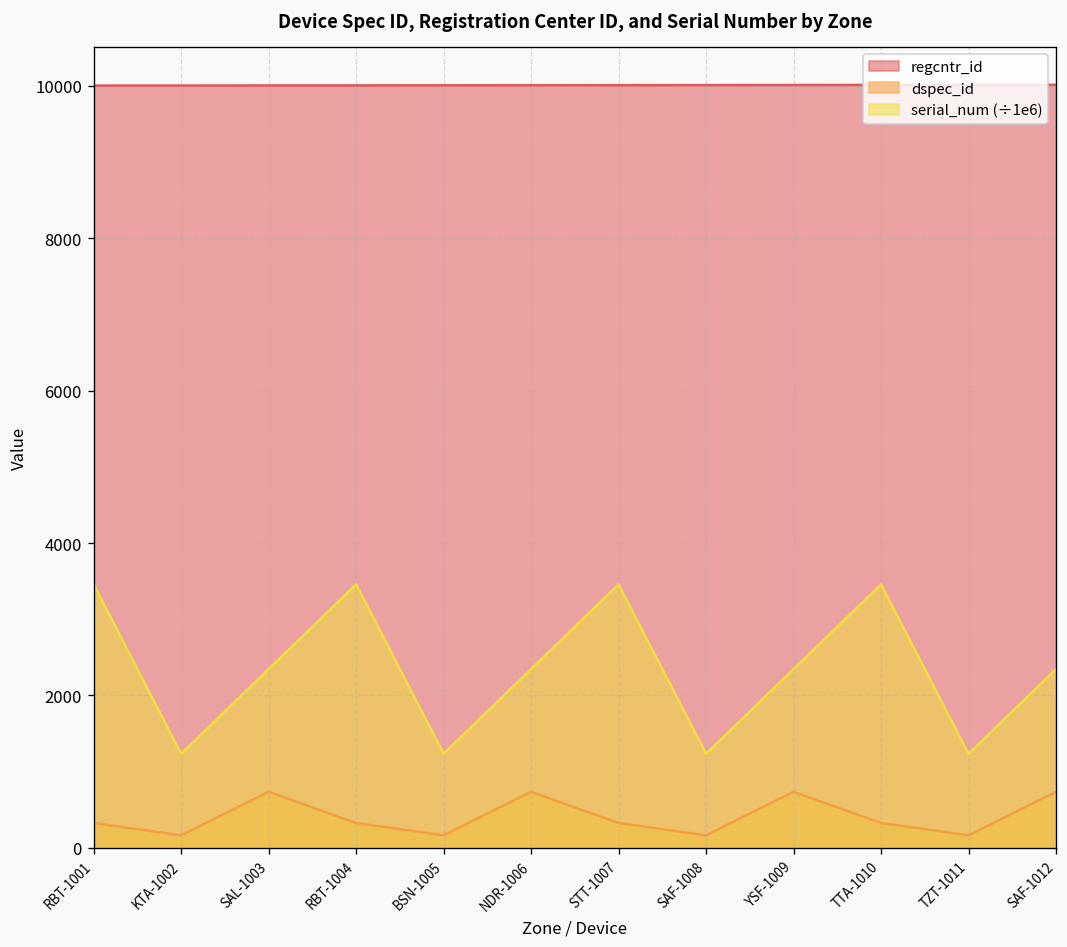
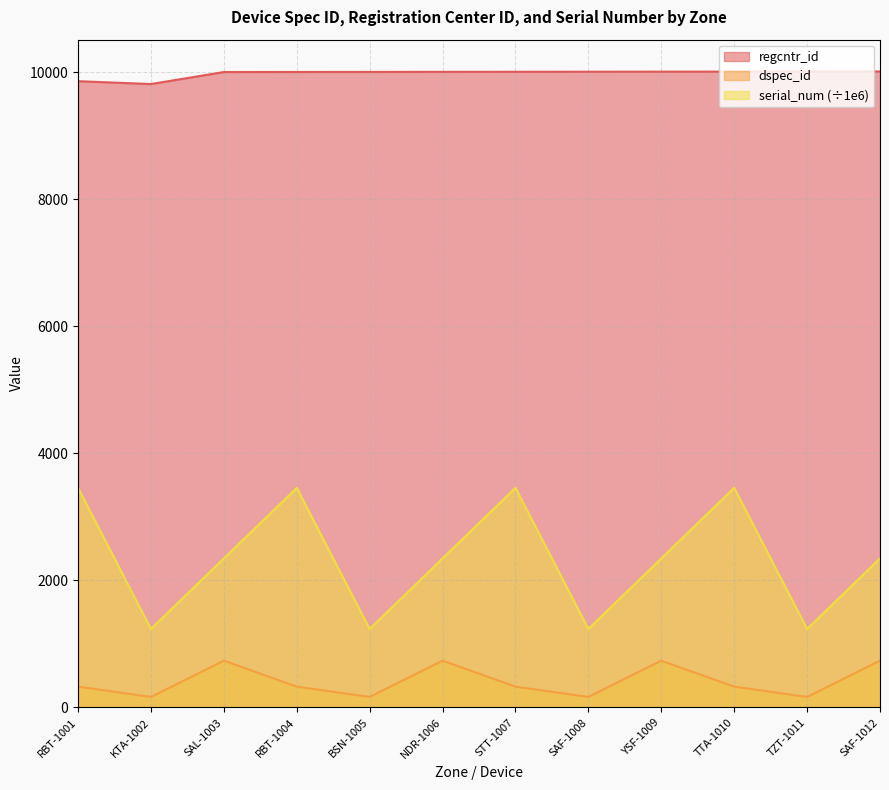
regcntr_id, RBT-1001: 10000 -> 9900
regcntr_id, KTA-1002: 10000 -> 9800
